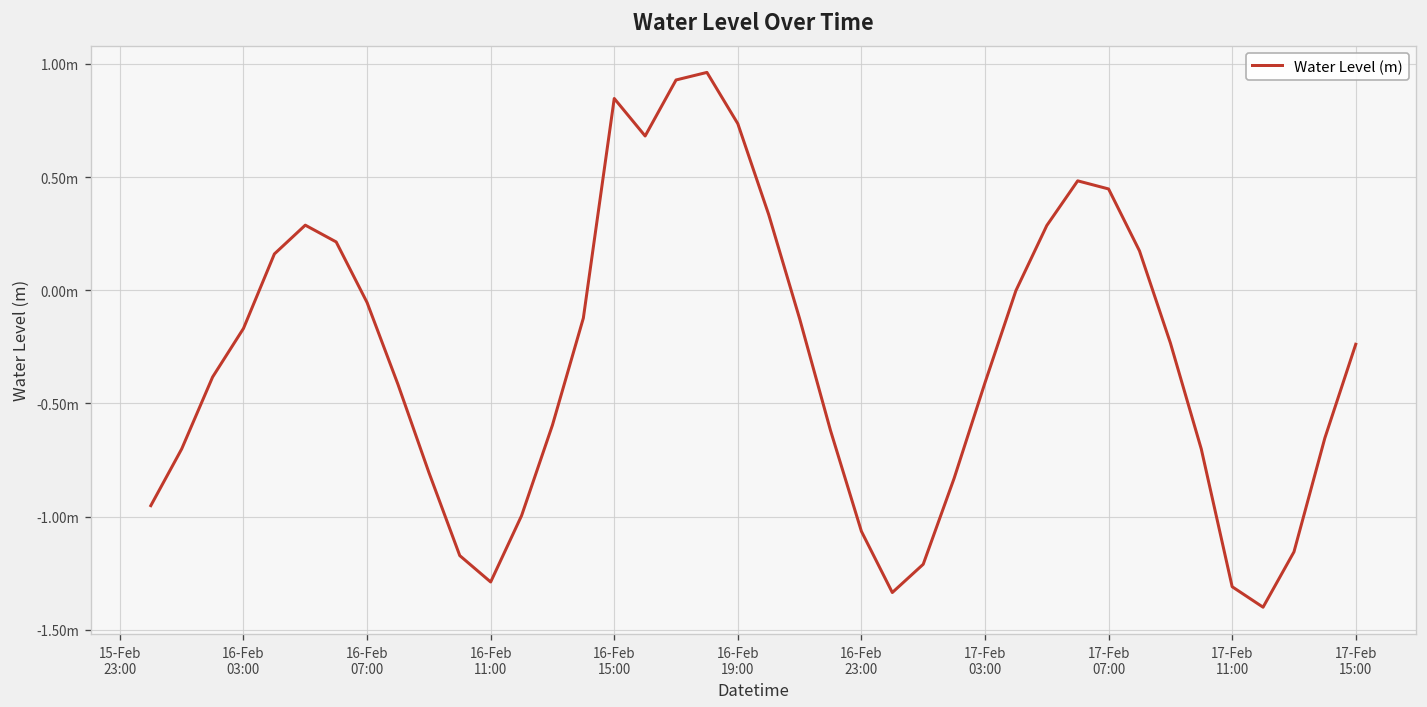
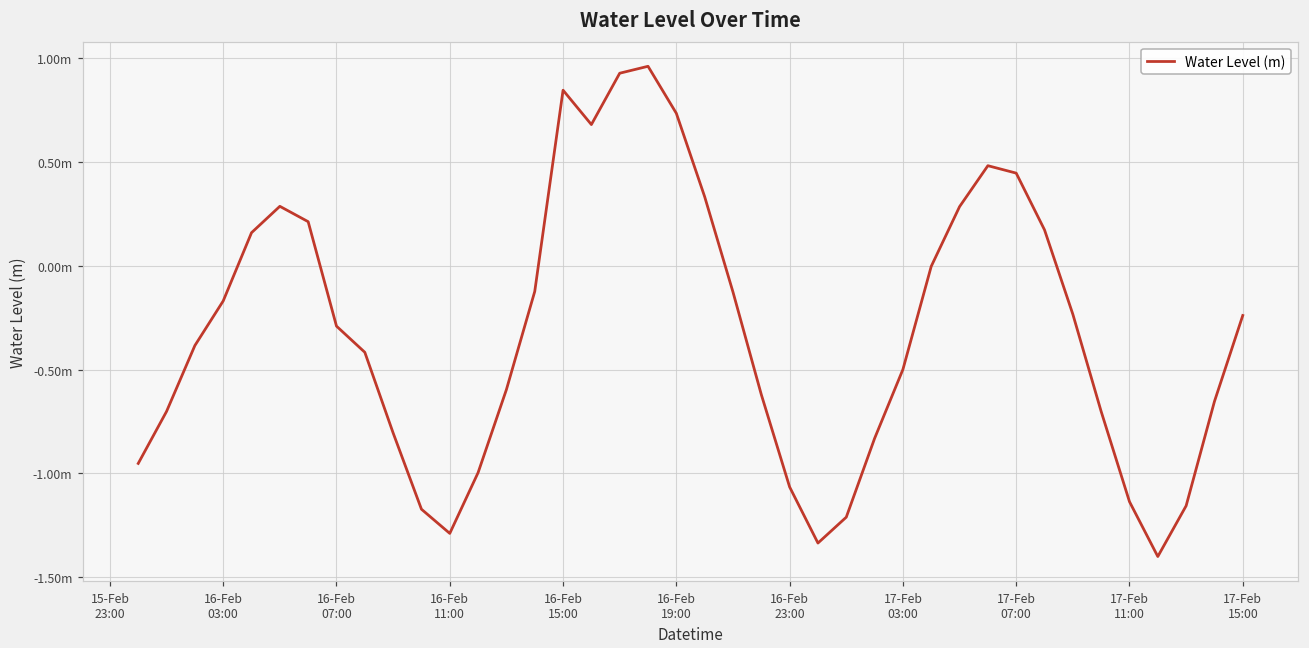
16-Feb 07:00: -0.05m -> -0.29m
17-Feb 03:00: -0.41m -> -0.50m
17-Feb 11:00: -1.31m -> -1.14m
